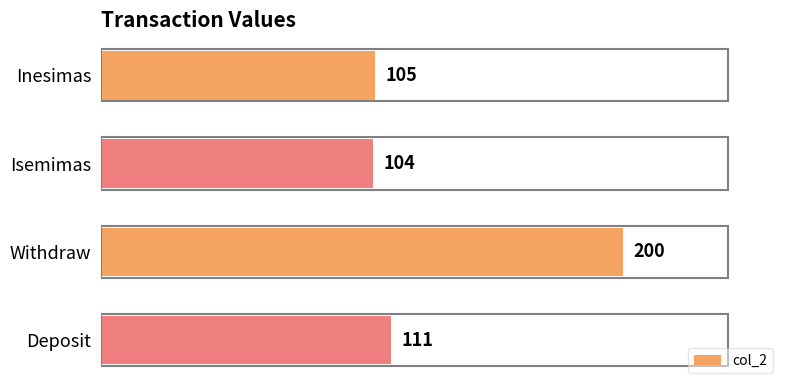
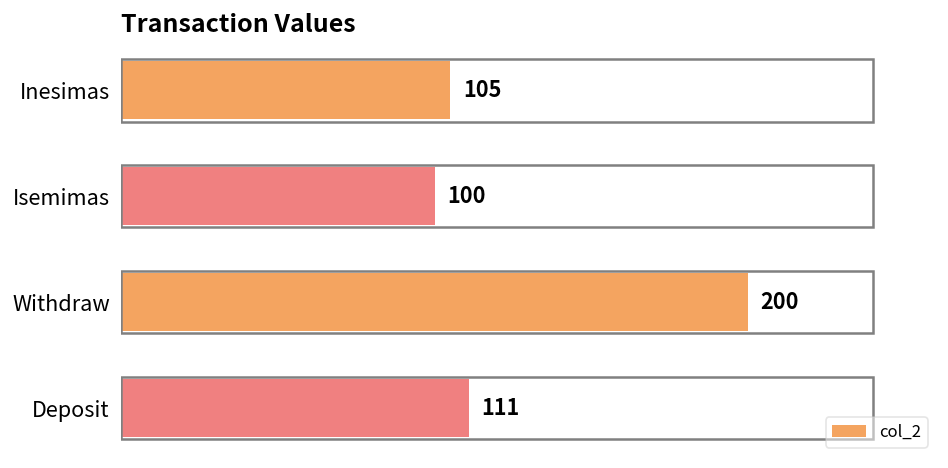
Isemimas: 104 -> 100
